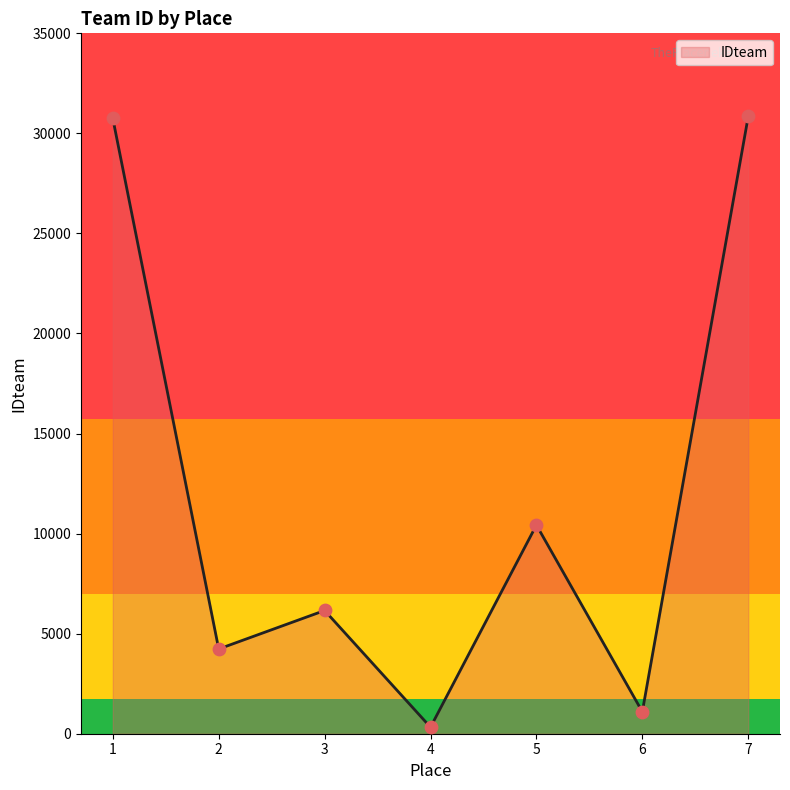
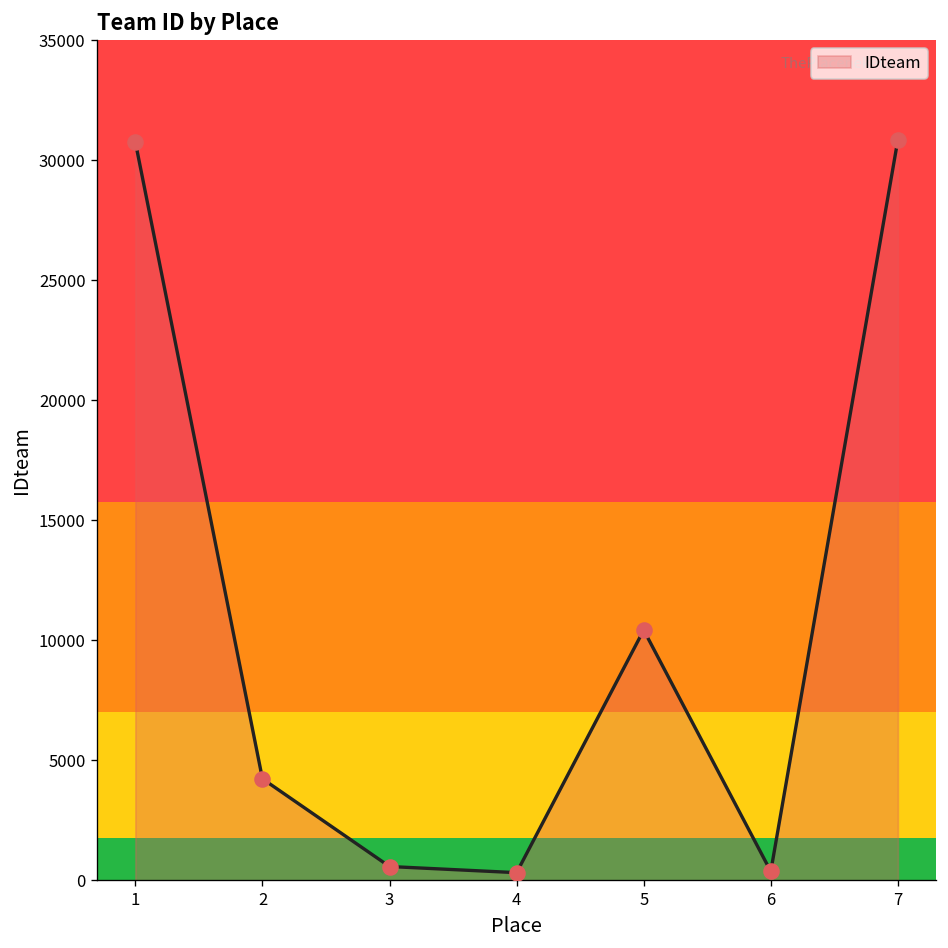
3: 6200 -> 600
6: 1100 -> 400
